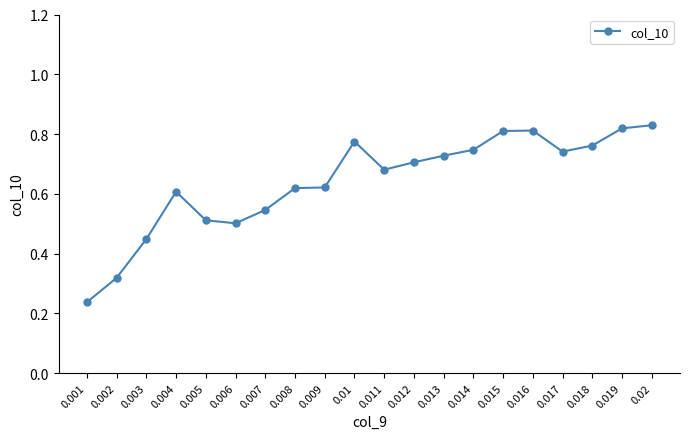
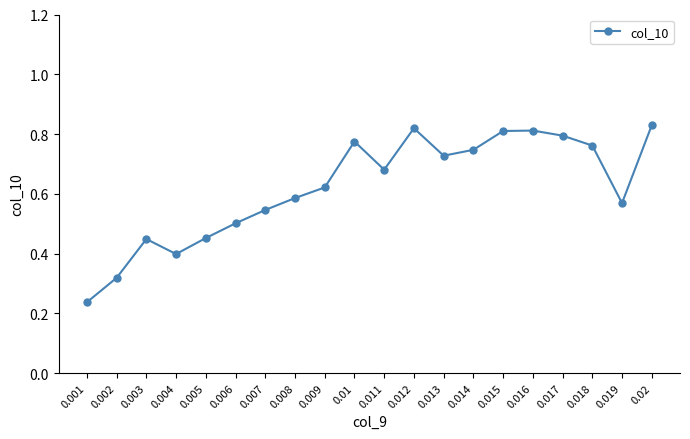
0.004: 0.61 -> 0.40
0.005: 0.51 -> 0.45
0.008: 0.62 -> 0.59
0.012: 0.71 -> 0.82
0.017: 0.74 -> 0.79
0.019: 0.82 -> 0.57
